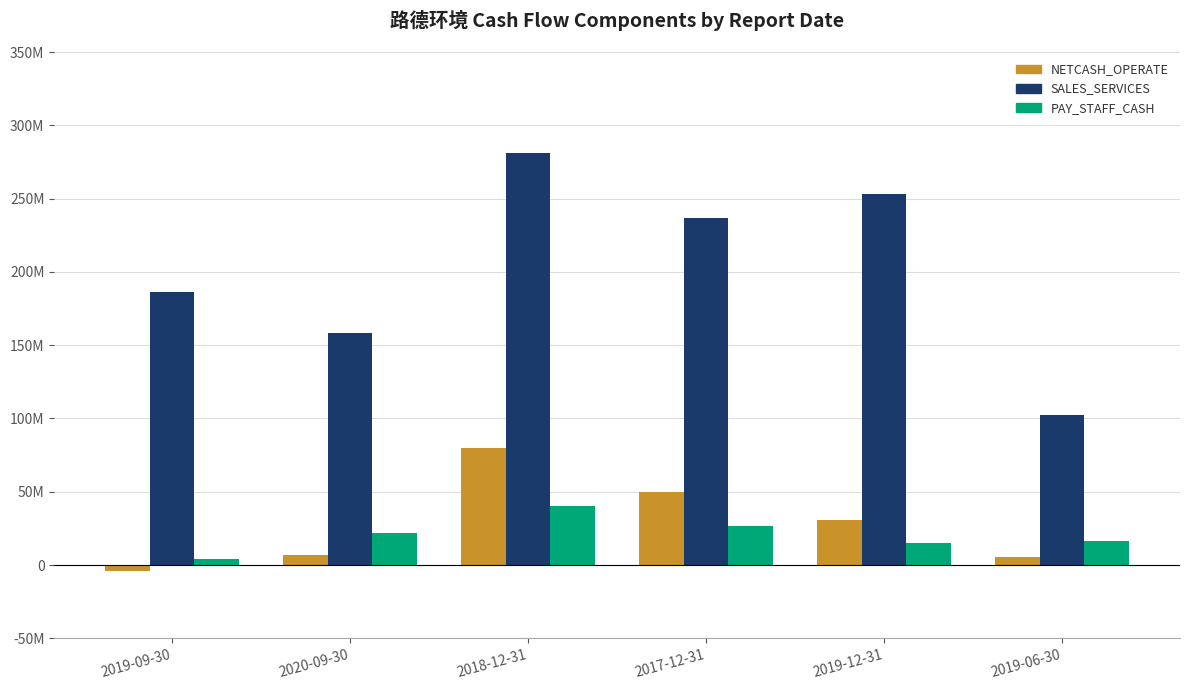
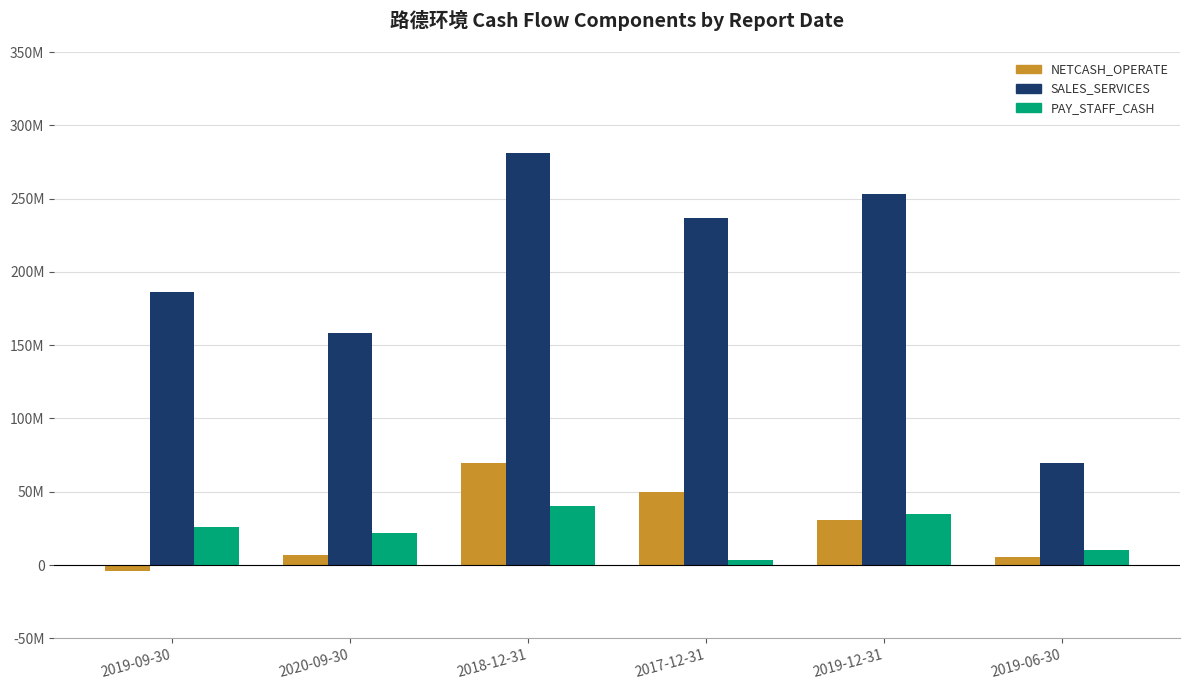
PAY_STAFF_CASH, 2019-09-30: 4000000 -> 26000000
NETCASH_OPERATE, 2018-12-31: 80000000 -> 69000000
PAY_STAFF_CASH, 2017-12-31: 27000000 -> 3000000
PAY_STAFF_CASH, 2019-12-31: 15000000 -> 35000000
SALES_SERVICES, 2019-06-30: 102000000 -> 69000000
PAY_STAFF_CASH, 2019-06-30: 17000000 -> 10000000
